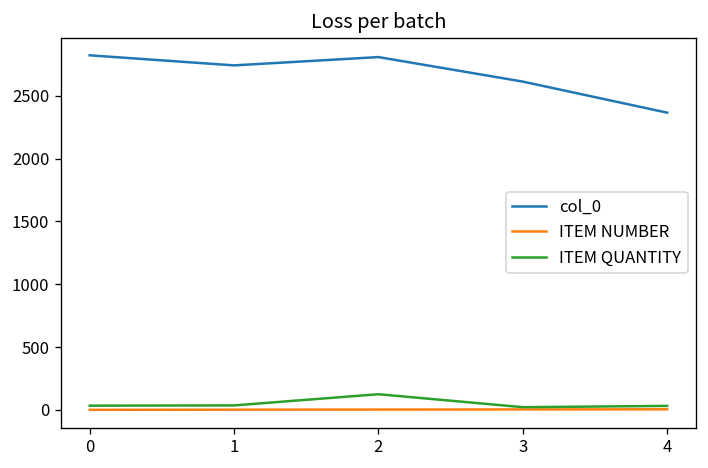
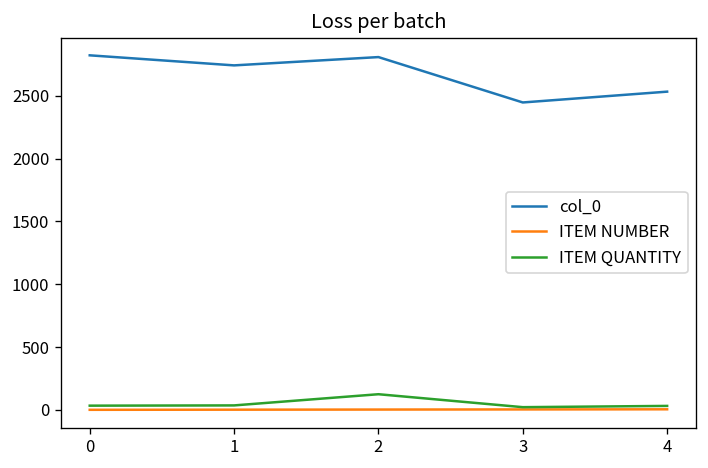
col_0, 3: 2610 -> 2450
col_0, 4: 2370 -> 2530
